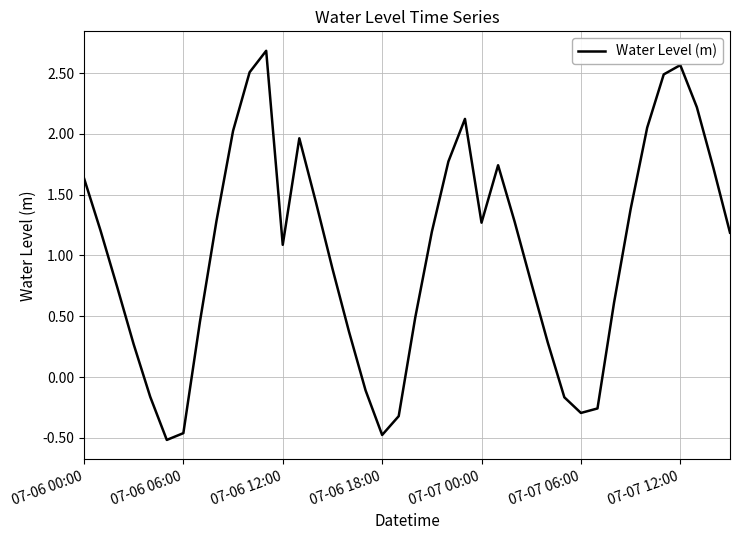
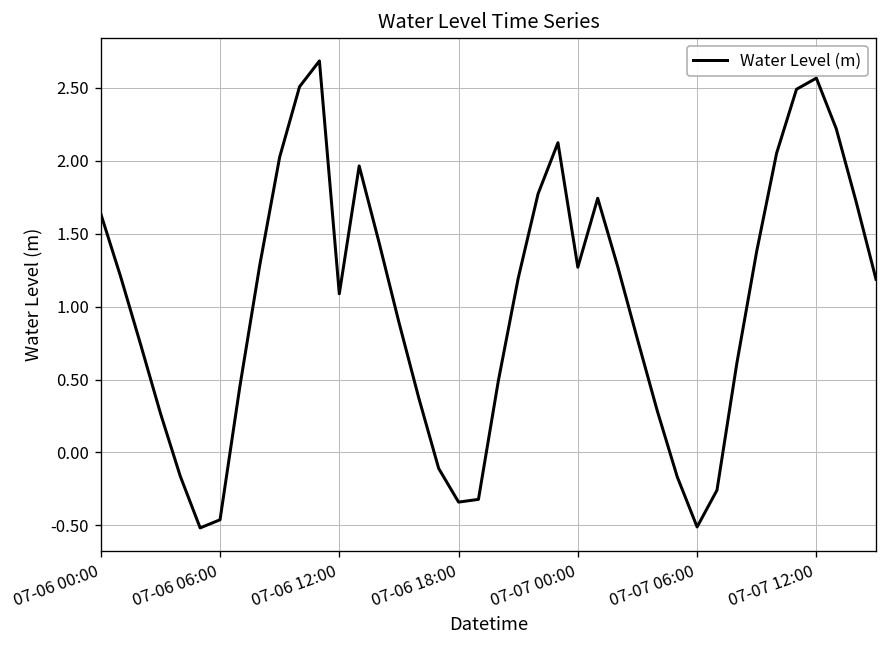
07-06 18:00: -0.48 -> -0.34
07-07 06:00: -0.30 -> -0.51
